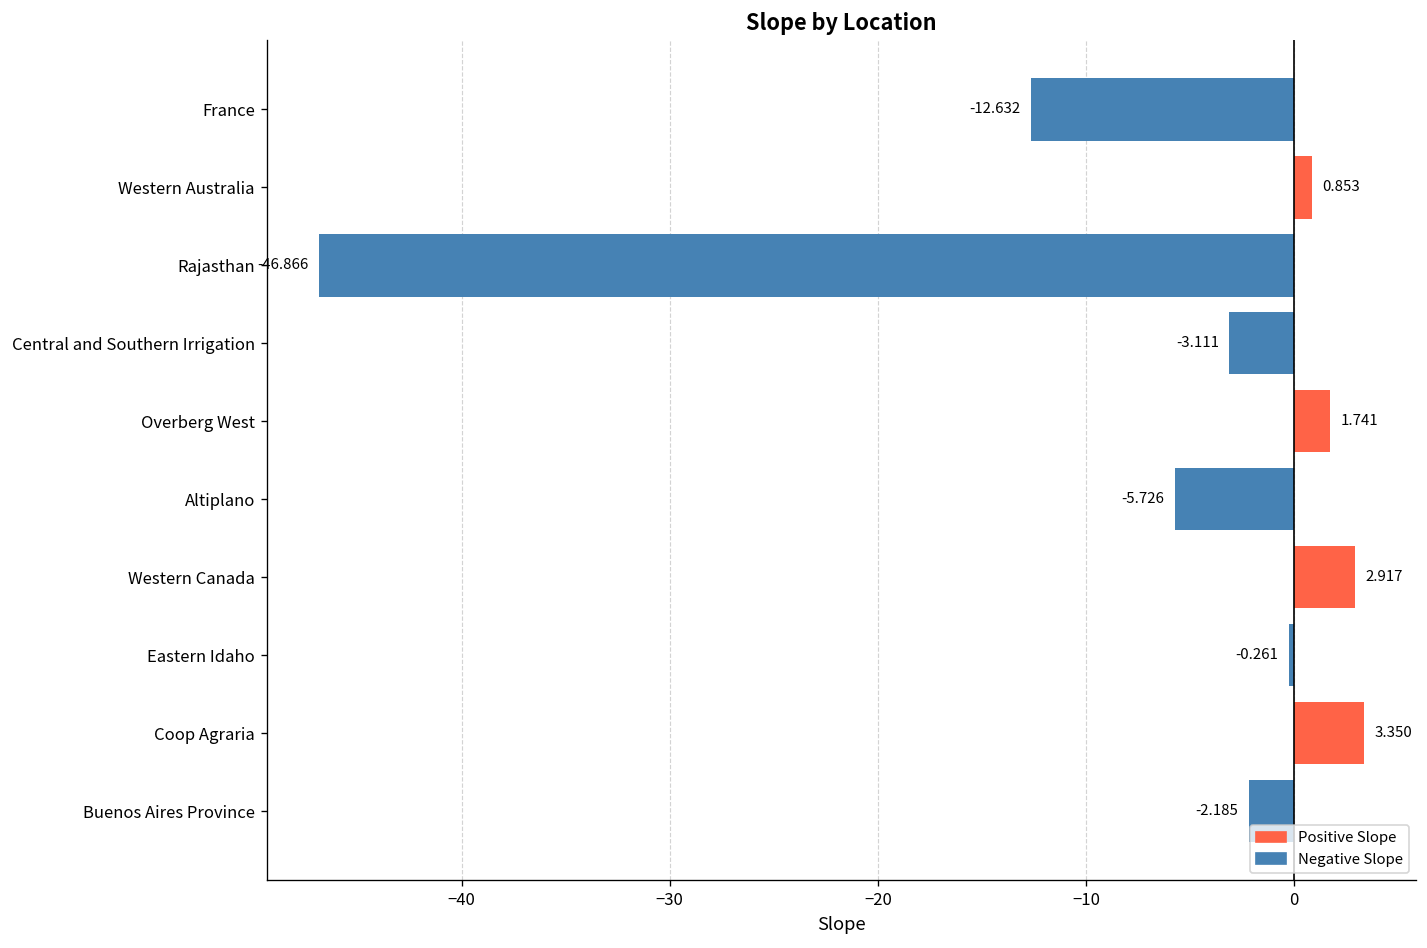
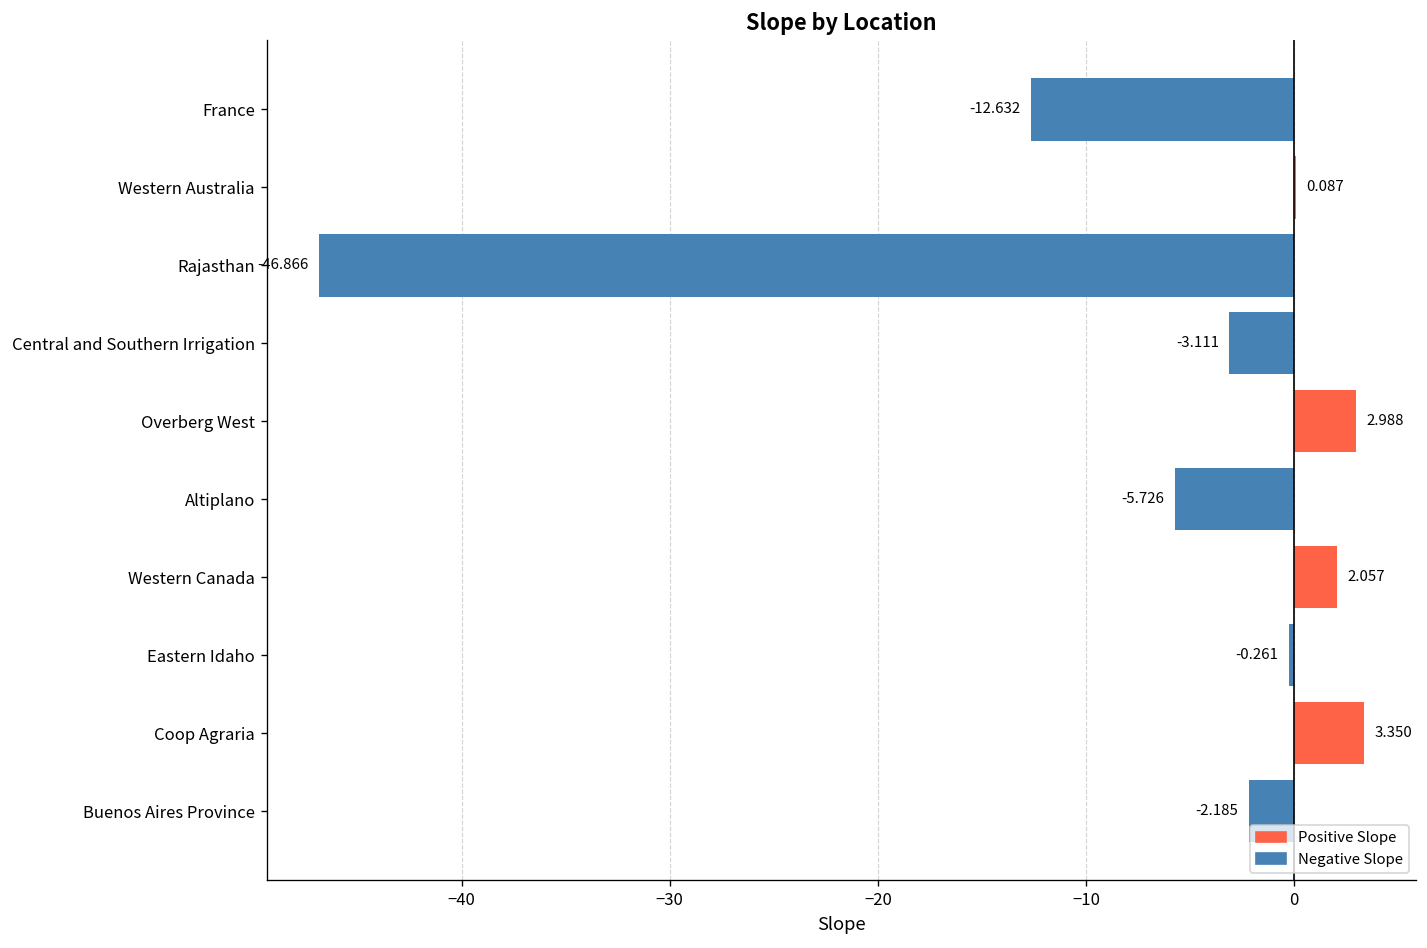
Western Australia: 0.853 -> 0.087
Overberg West: 1.741 -> 2.988
Western Canada: 2.917 -> 2.057
